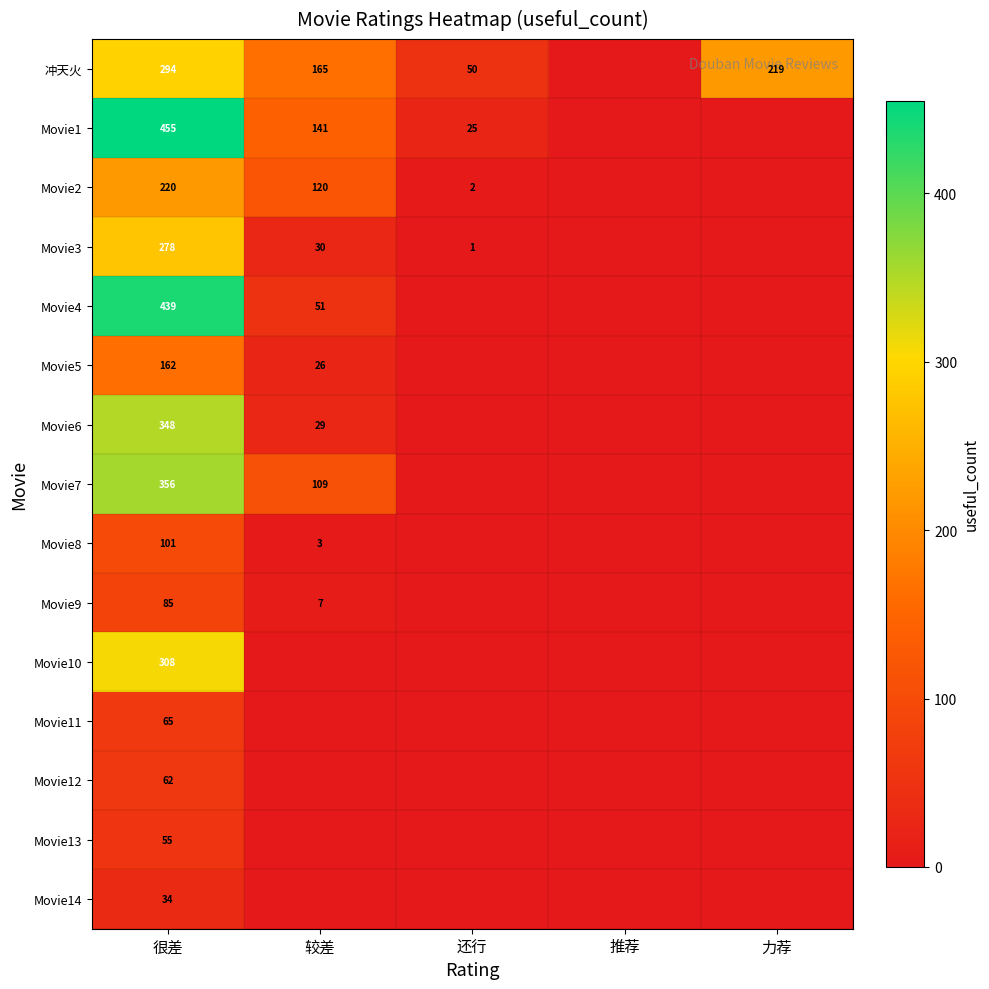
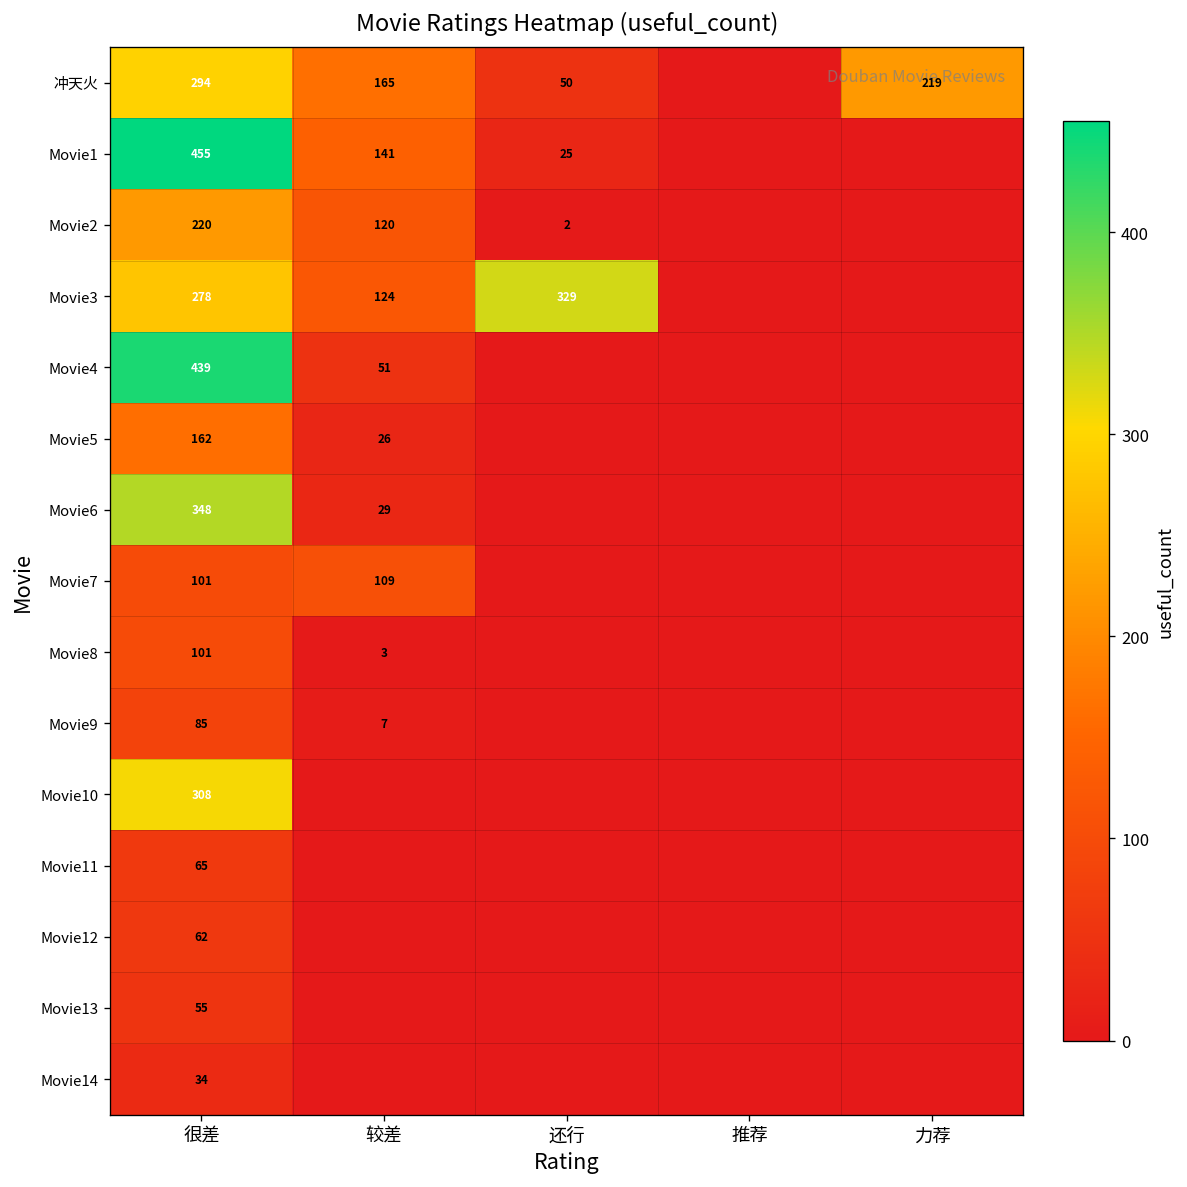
Movie3, 较差: 30 -> 124
Movie3, 还行: 1 -> 329
Movie7, 很差: 356 -> 101
